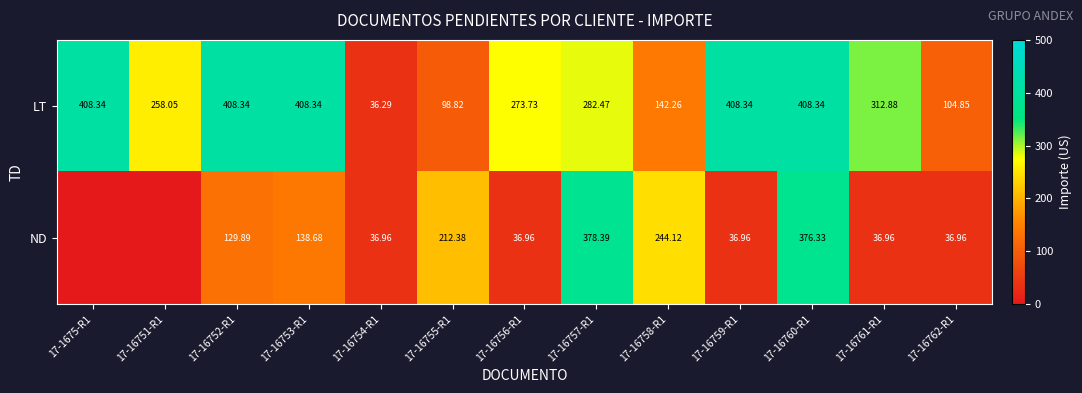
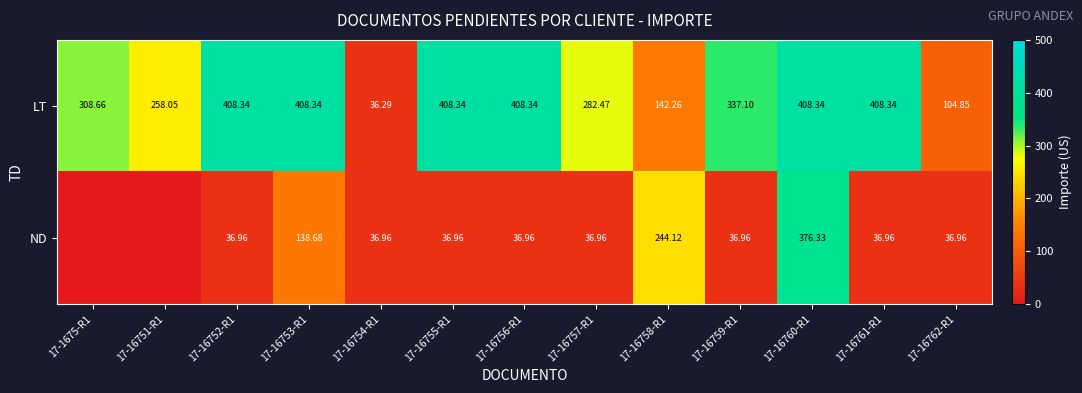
LT, 17-1675-R1: 408.34 -> 308.66
LT, 17-16755-R1: 98.82 -> 408.34
LT, 17-16756-R1: 273.73 -> 408.34
LT, 17-16759-R1: 408.34 -> 337.10
LT, 17-16761-R1: 312.88 -> 408.34
ND, 17-16752-R1: 129.89 -> 36.96
ND, 17-16755-R1: 212.38 -> 36.96
ND, 17-16757-R1: 378.39 -> 36.96
